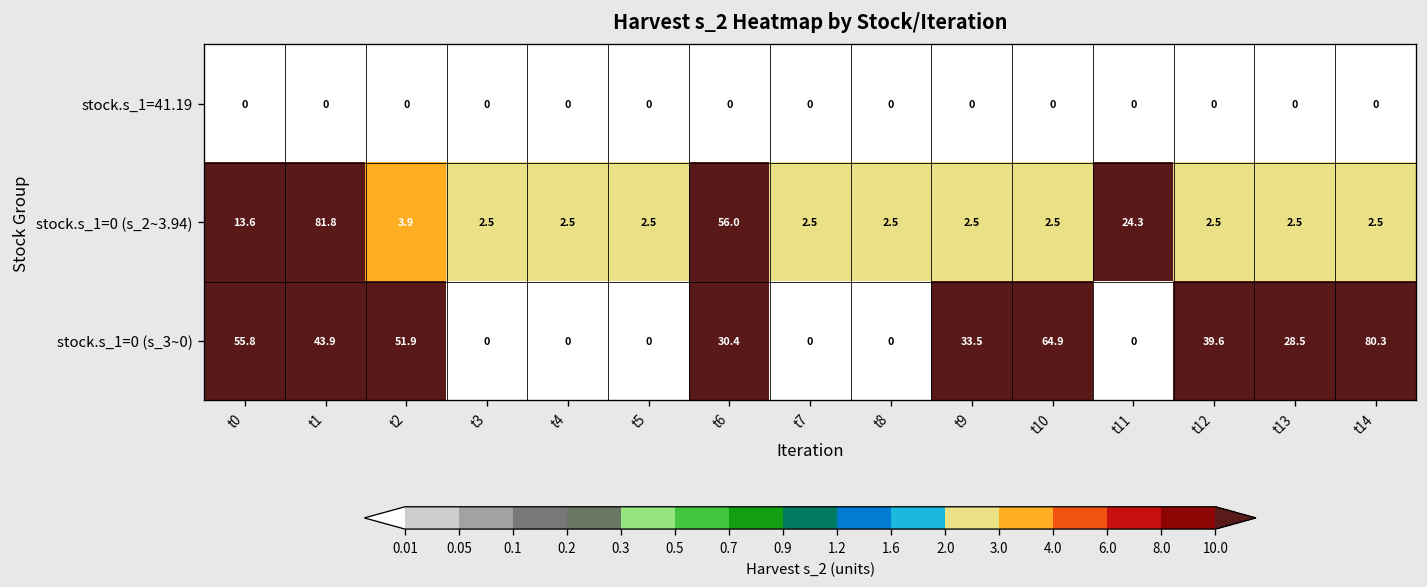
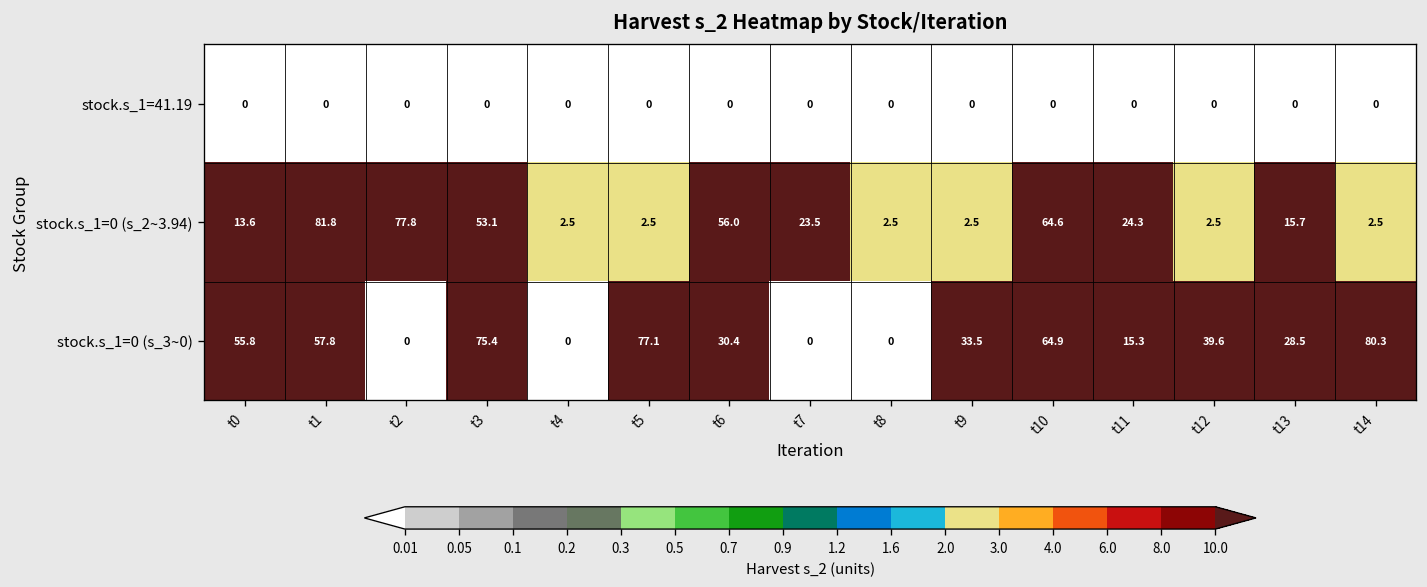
stock.s_1=0 (s_2~3.94), t2: 3.9 -> 77.8
stock.s_1=0 (s_2~3.94), t3: 2.5 -> 53.1
stock.s_1=0 (s_2~3.94), t7: 2.5 -> 23.5
stock.s_1=0 (s_2~3.94), t10: 2.5 -> 64.6
stock.s_1=0 (s_2~3.94), t13: 2.5 -> 15.7
stock.s_1=0 (s_3~0), t1: 43.9 -> 57.8
stock.s_1=0 (s_3~0), t2: 51.9 -> 0
stock.s_1=0 (s_3~0), t3: 0 -> 75.4
stock.s_1=0 (s_3~0), t5: 0 -> 77.1
stock.s_1=0 (s_3~0), t11: 0 -> 15.3
